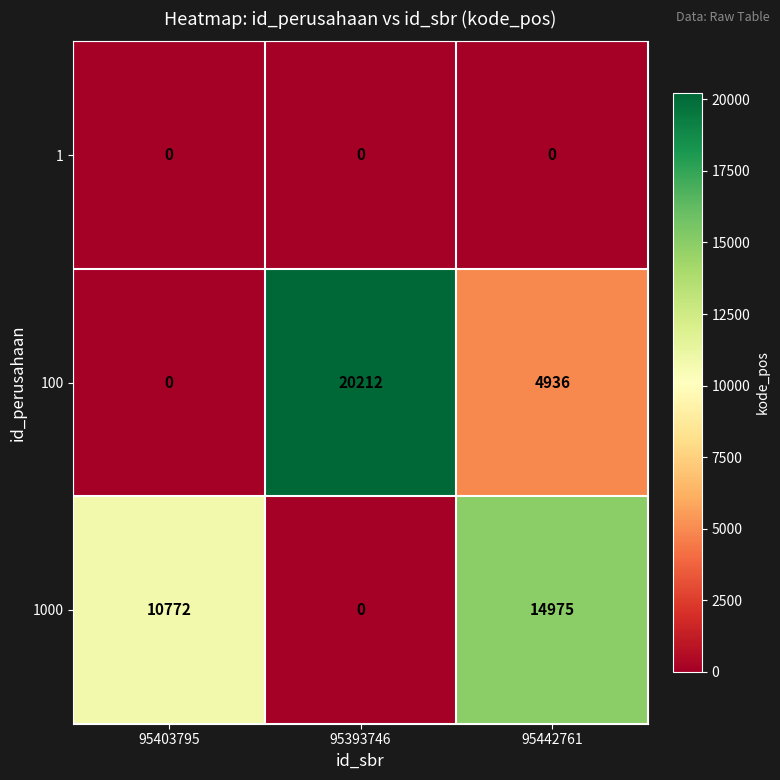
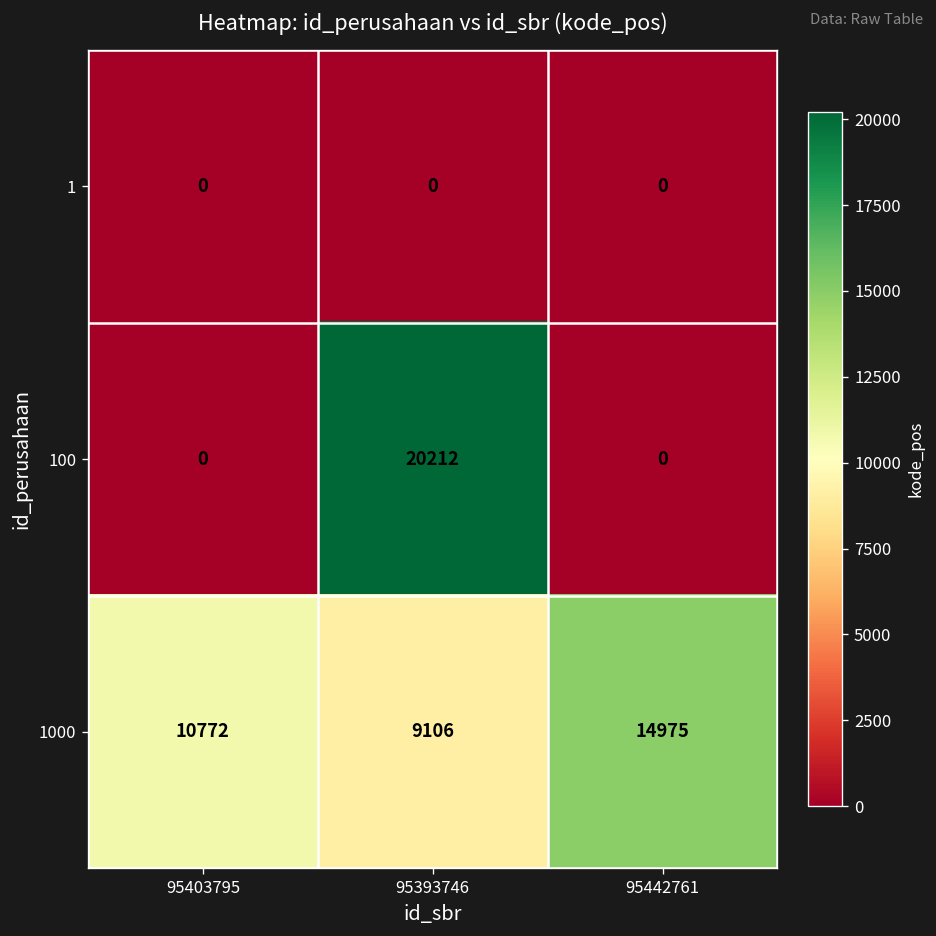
100, 95442761: 4936 -> 0
1000, 95393746: 0 -> 9106
